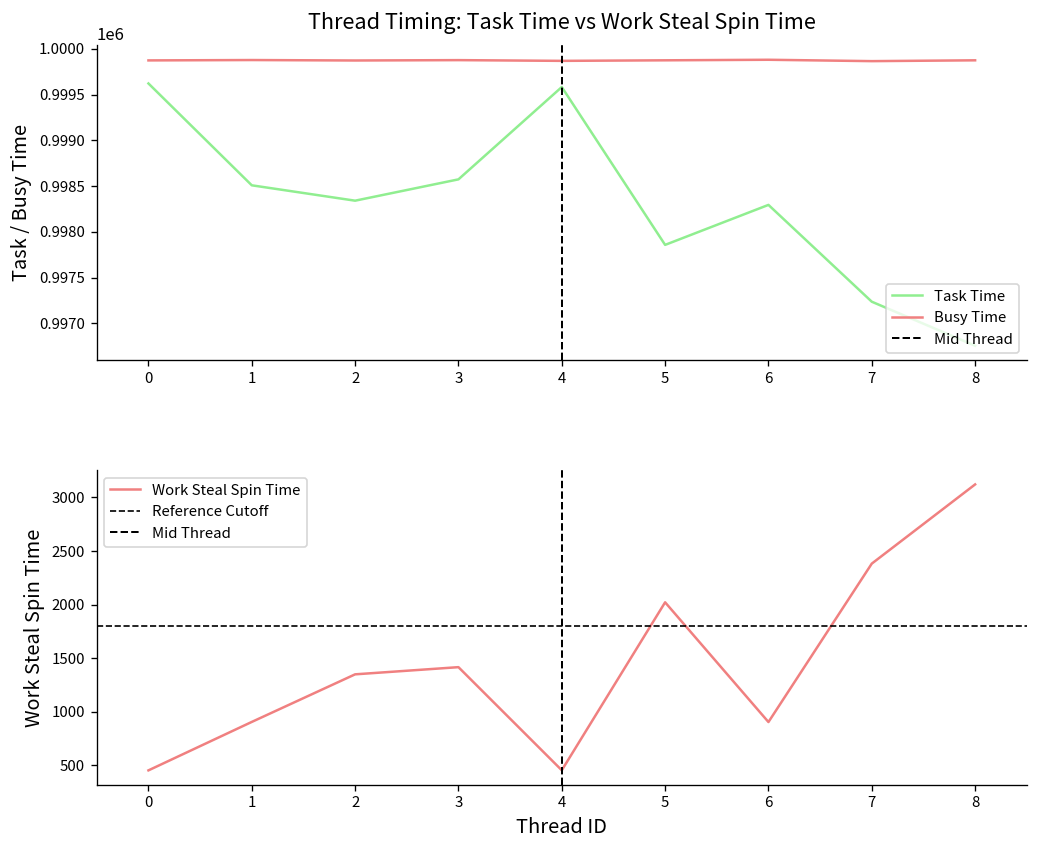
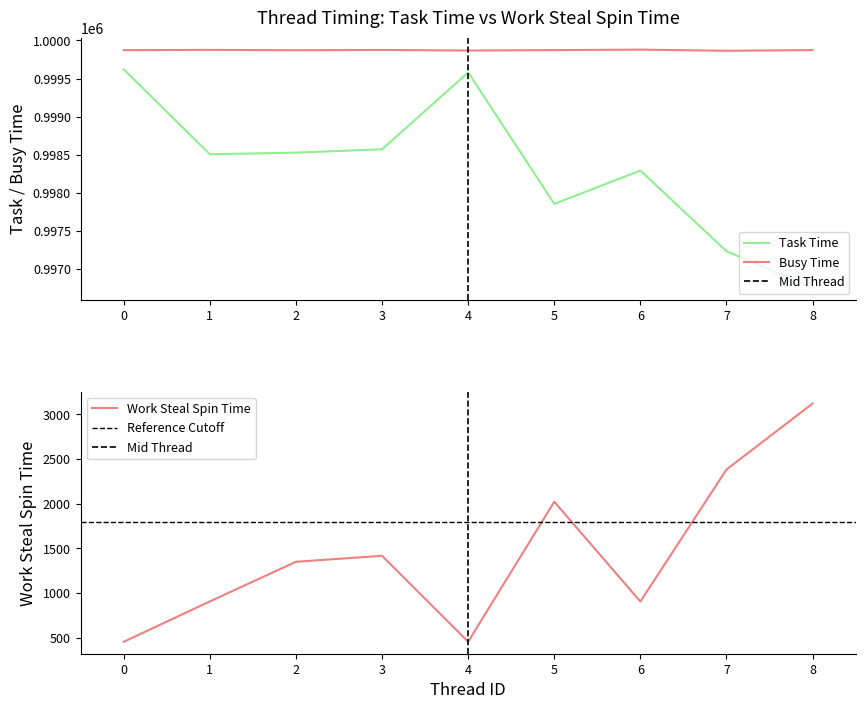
Thread Timing: Task Time vs Work Steal Spin Time, Task Time, 2: 998300 -> 998500
